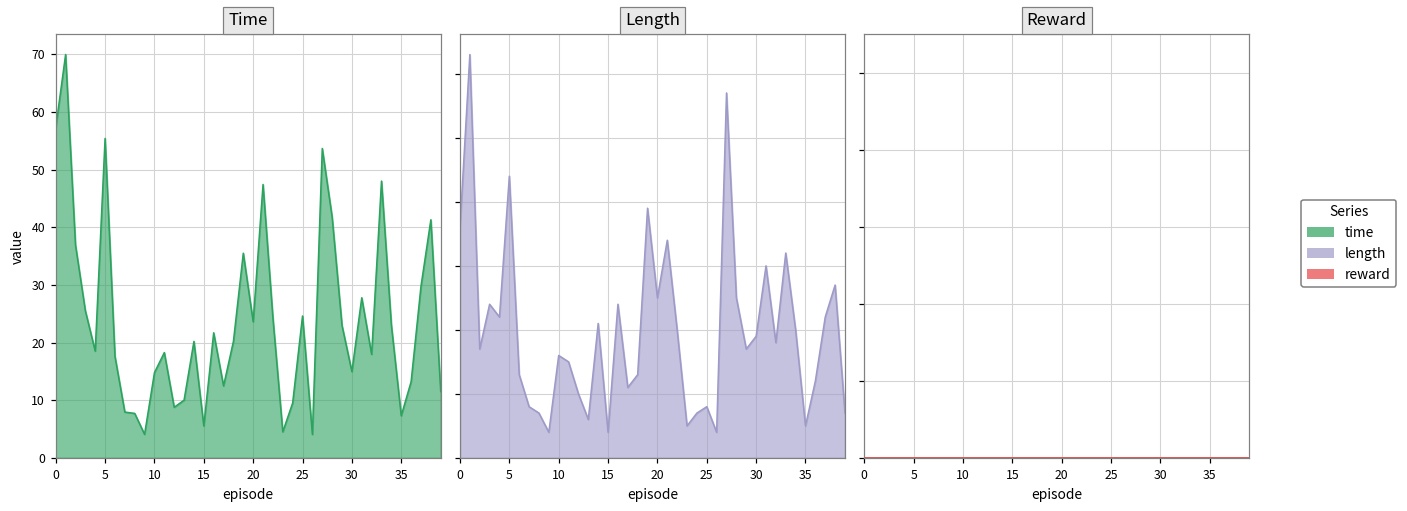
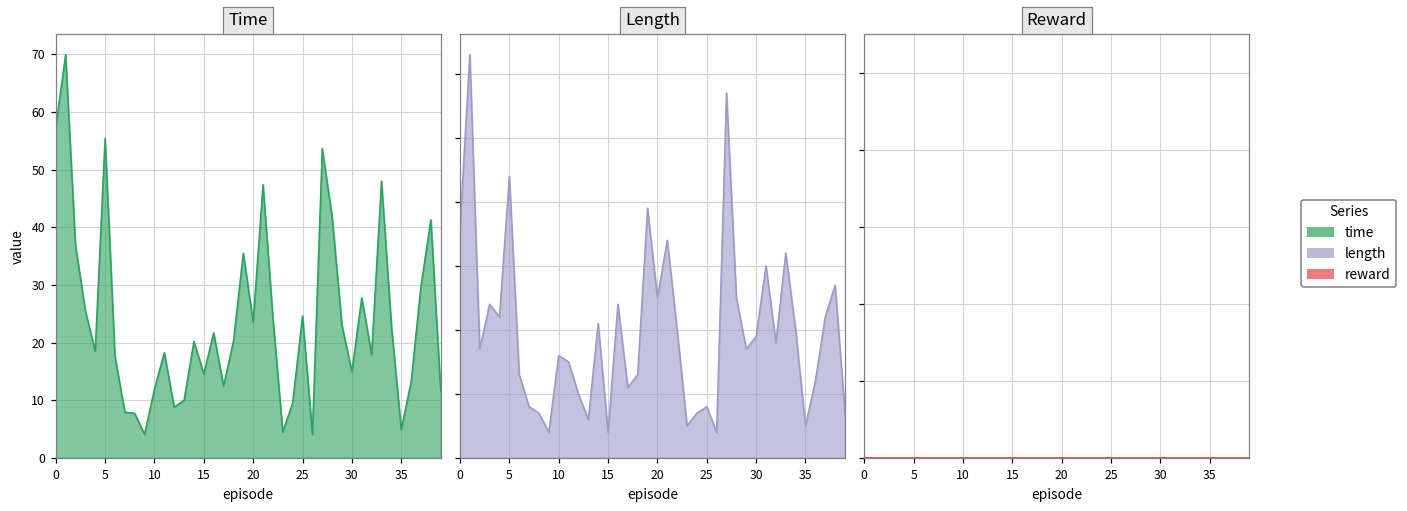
Time, 10: 15 -> 12
Time, 15: 6 -> 15
Time, 35: 7 -> 5
